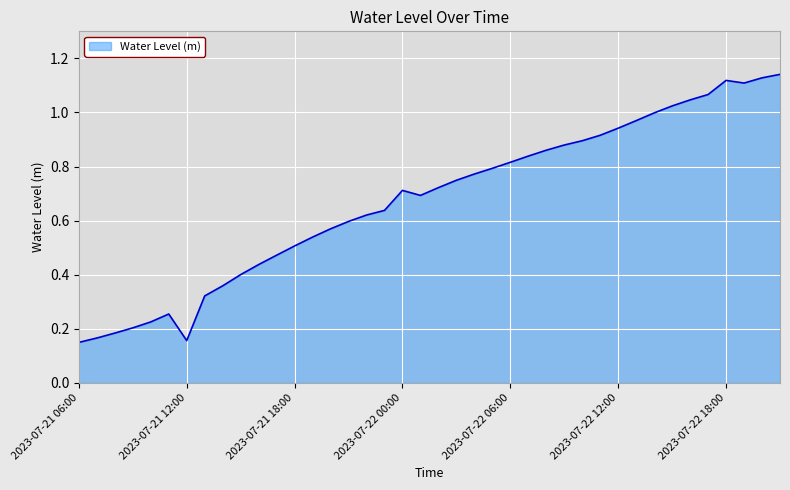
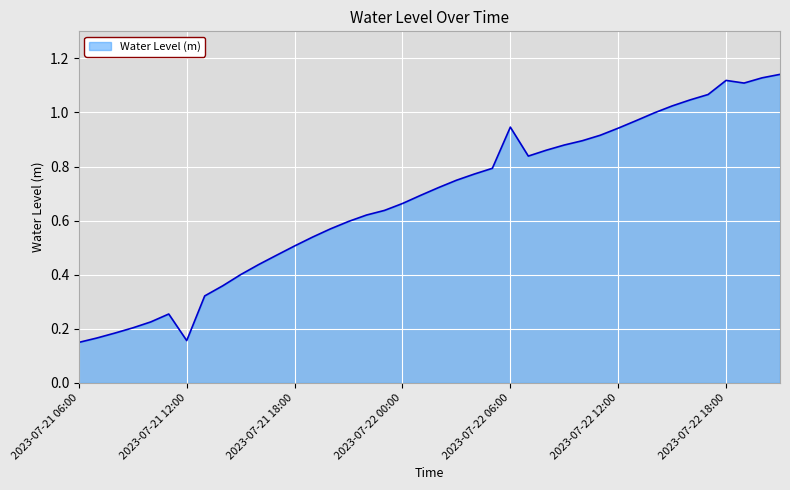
2023-07-22 00:00: 0.71 -> 0.66
2023-07-22 06:00: 0.82 -> 0.95
